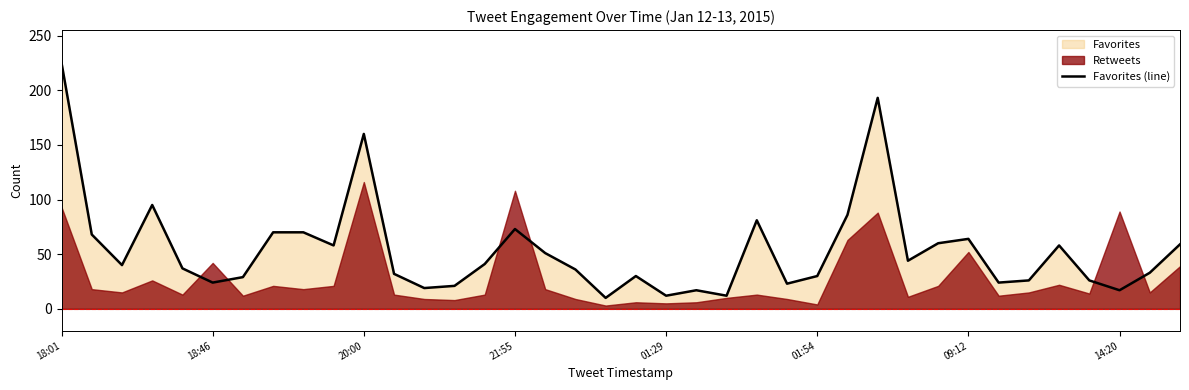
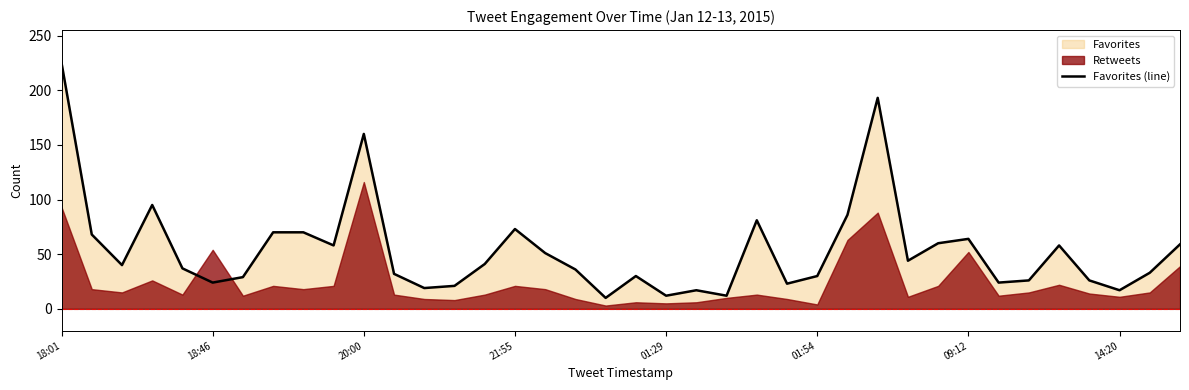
Retweets, 18:46: 42 -> 54
Retweets, 21:55: 108 -> 21
Retweets, 14:20: 89 -> 11
